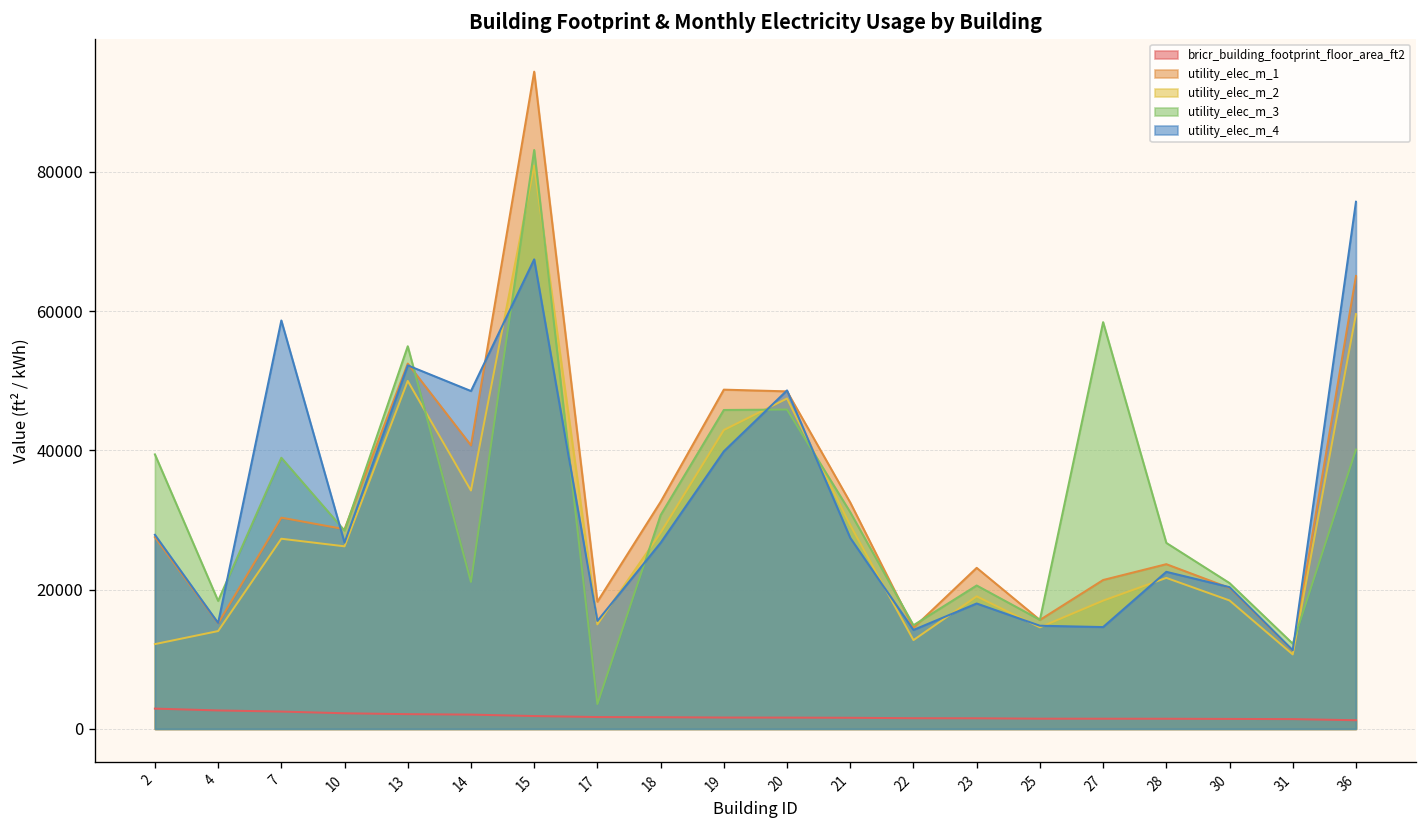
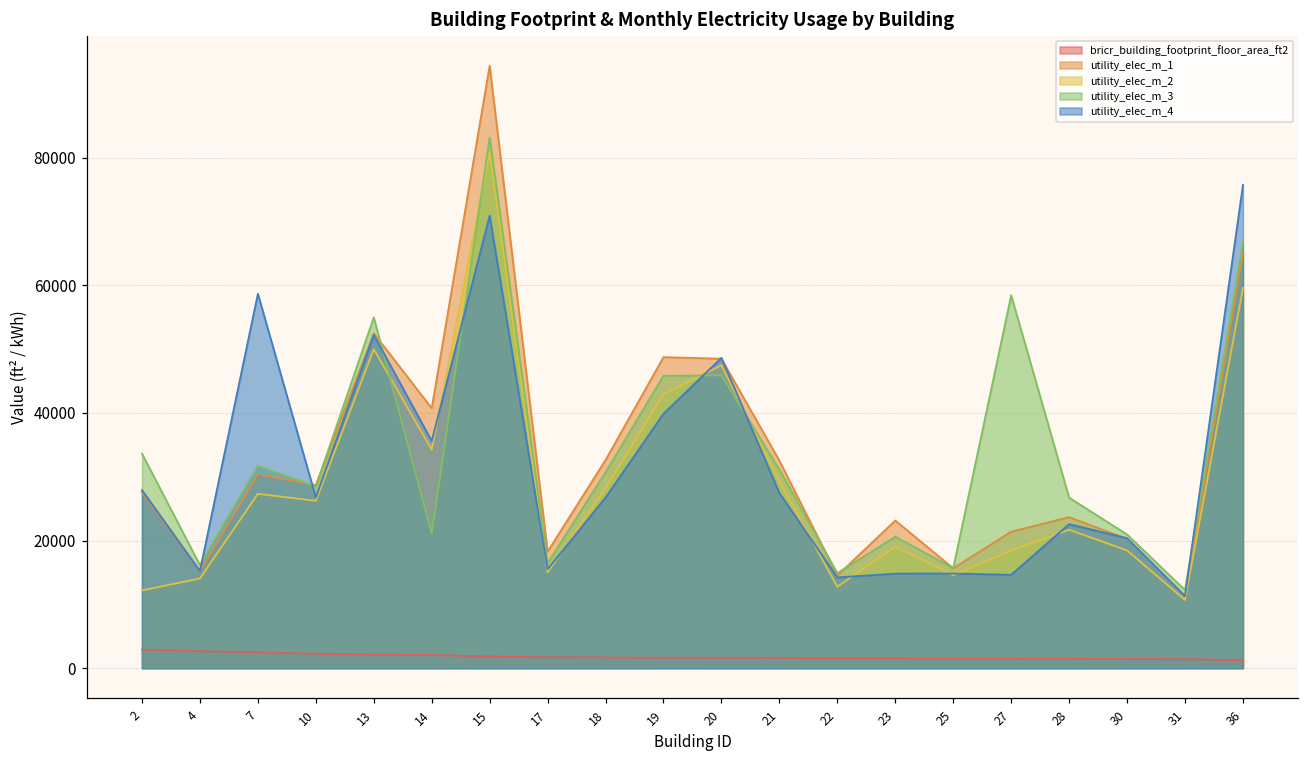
utility_elec_m_3, 2: 39000 -> 34000
utility_elec_m_3, 4: 18000 -> 16000
utility_elec_m_3, 7: 39000 -> 32000
utility_elec_m_4, 14: 49000 -> 36000
utility_elec_m_4, 15: 67000 -> 71000
utility_elec_m_3, 17: 4000 -> 16000
utility_elec_m_4, 23: 18000 -> 15000
utility_elec_m_3, 36: 40000 -> 67000
